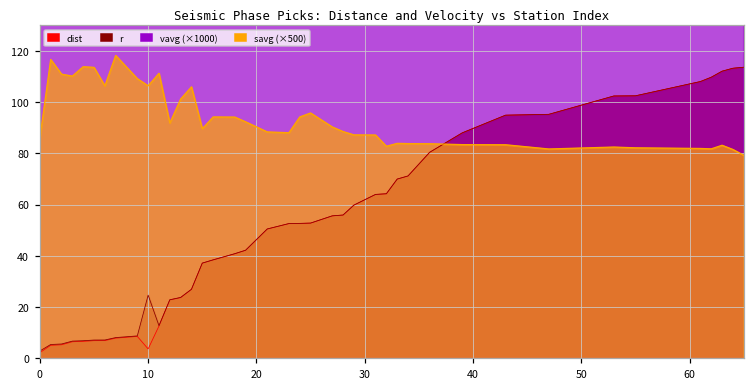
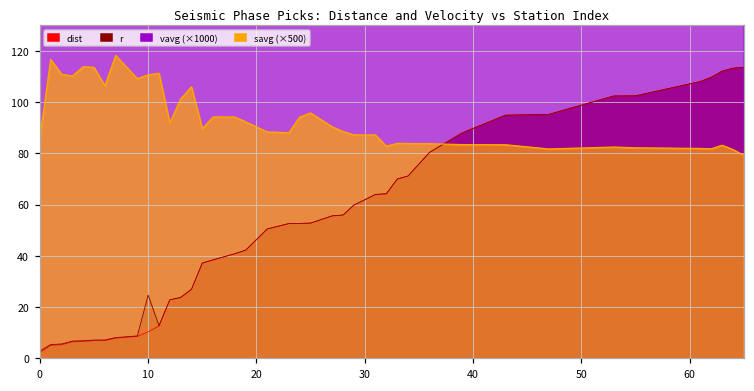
dist, 10: 4 -> 10
savg (×500), 10: 106 -> 111
